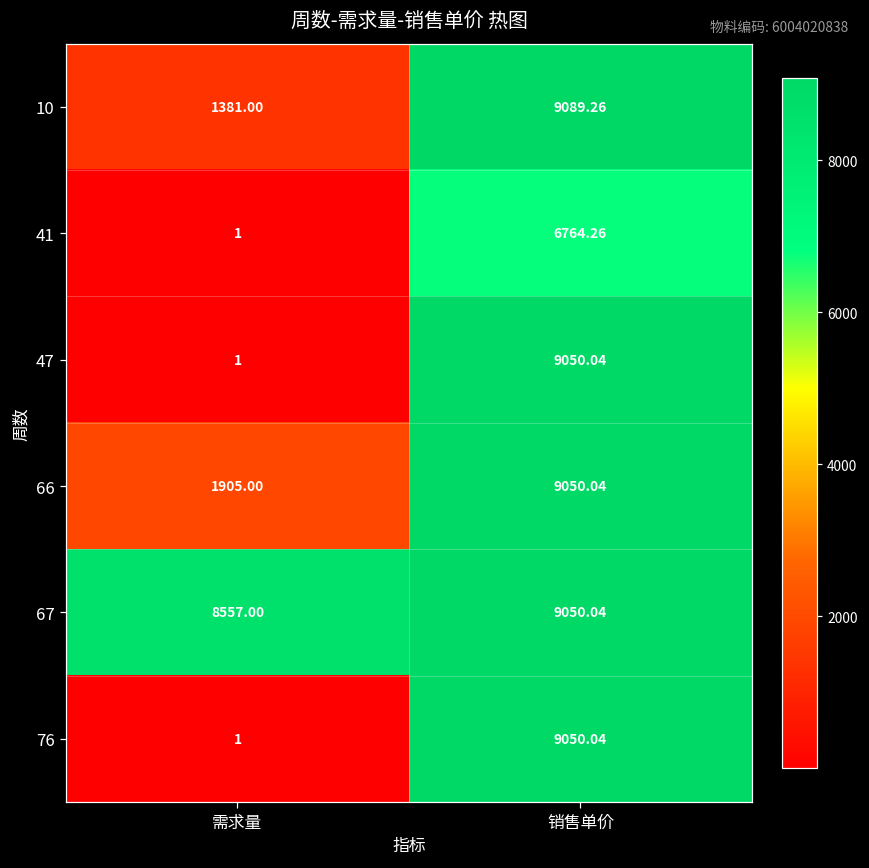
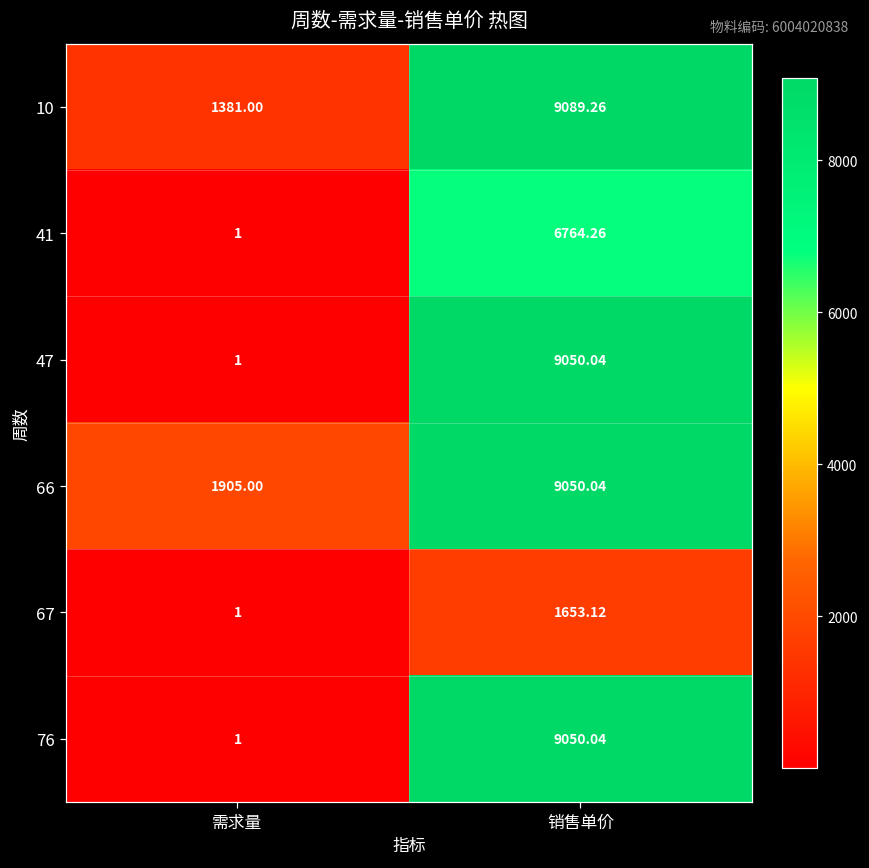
67, 需求量: 8557.00 -> 1
67, 销售单价: 9050.04 -> 1653.12
